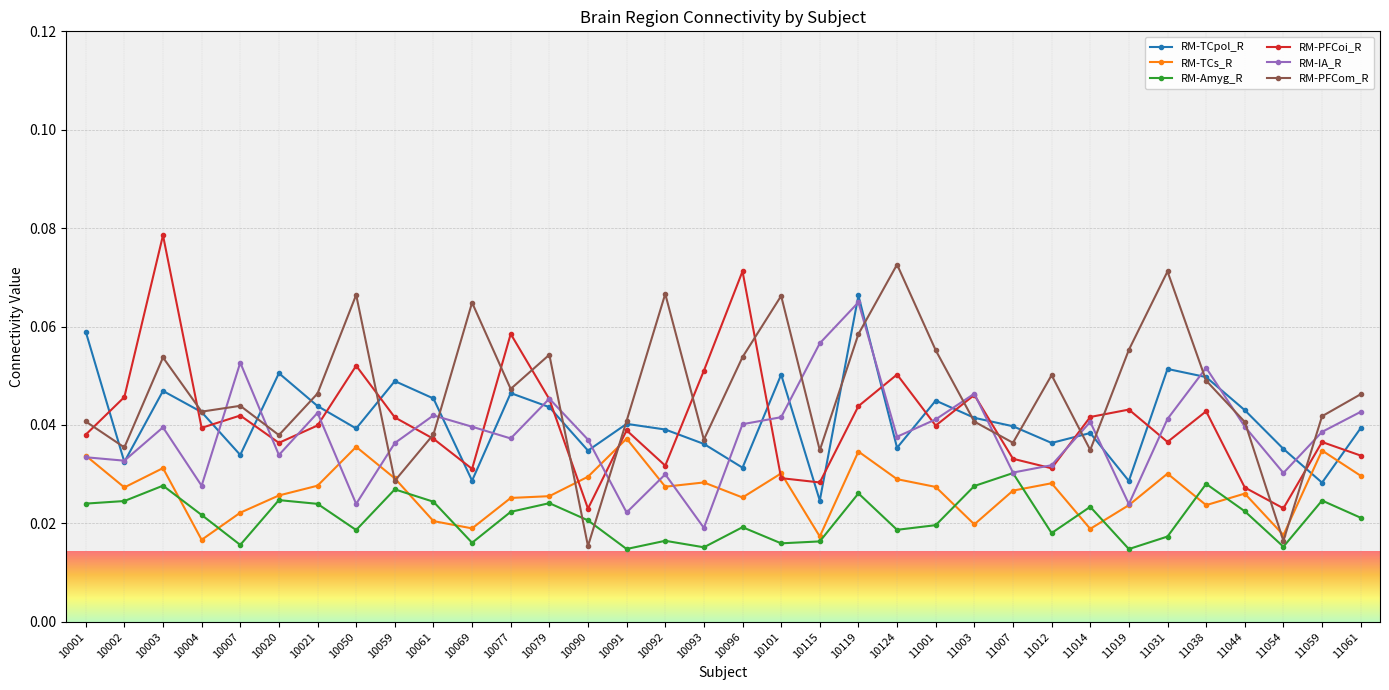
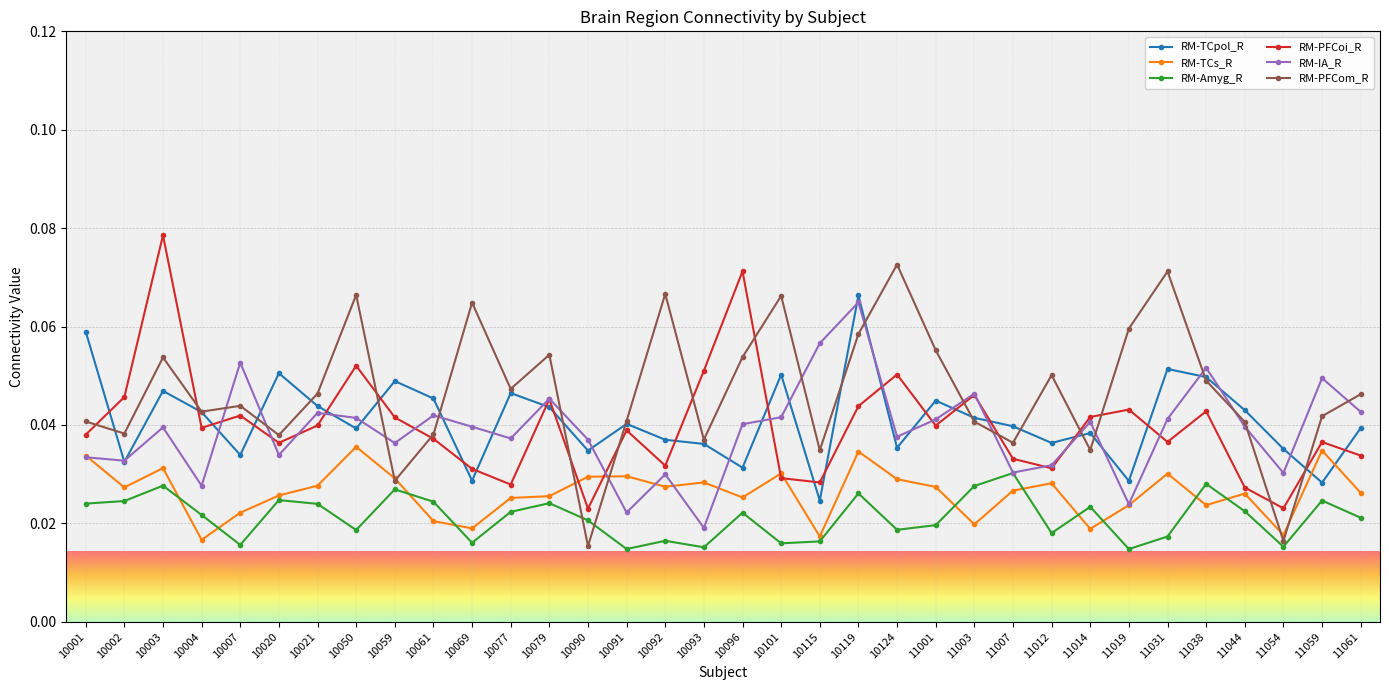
RM-PFCom_R, 10002: 0.035 -> 0.038
RM-IA_R, 10050: 0.024 -> 0.041
RM-PFCoi_R, 10077: 0.059 -> 0.028
RM-TCs_R, 10091: 0.037 -> 0.030
RM-TCpol_R, 10092: 0.039 -> 0.037
RM-Amyg_R, 10096: 0.019 -> 0.022
RM-PFCom_R, 11019: 0.055 -> 0.060
RM-IA_R, 11059: 0.039 -> 0.050
RM-TCs_R, 11061: 0.030 -> 0.026
